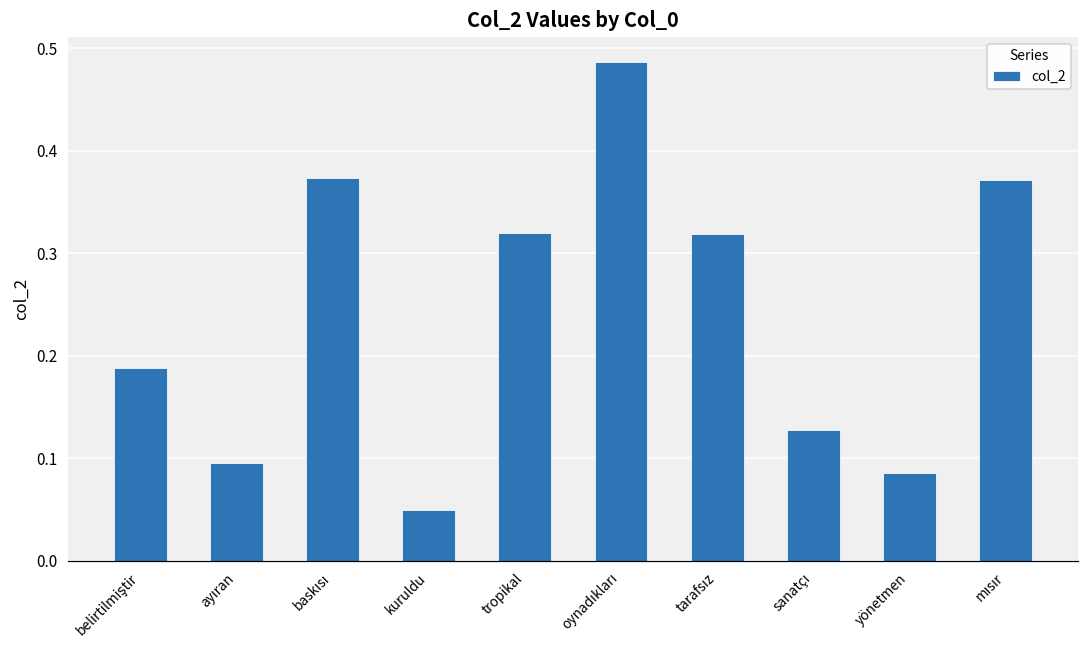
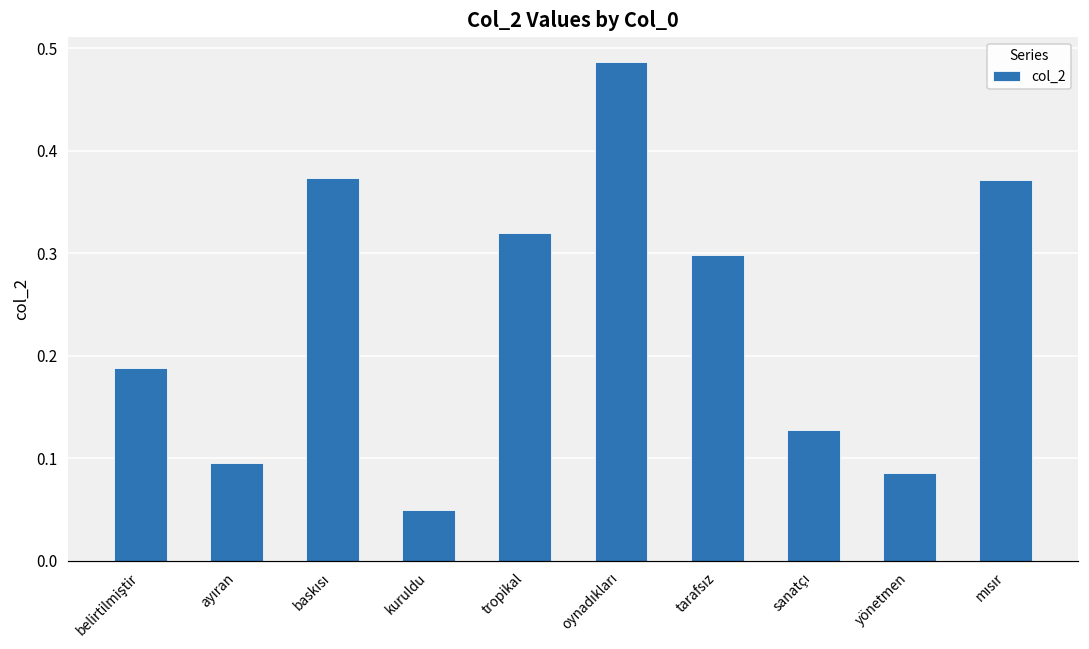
tarafsız: 0.32 -> 0.30
